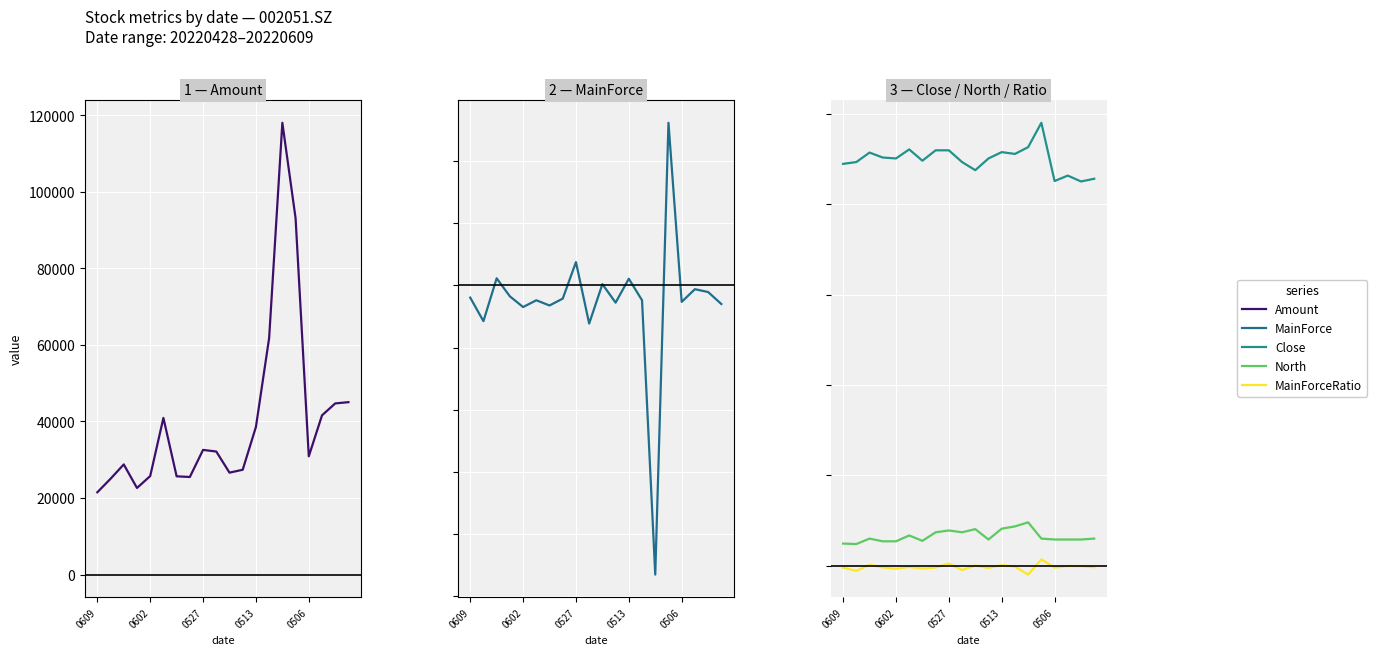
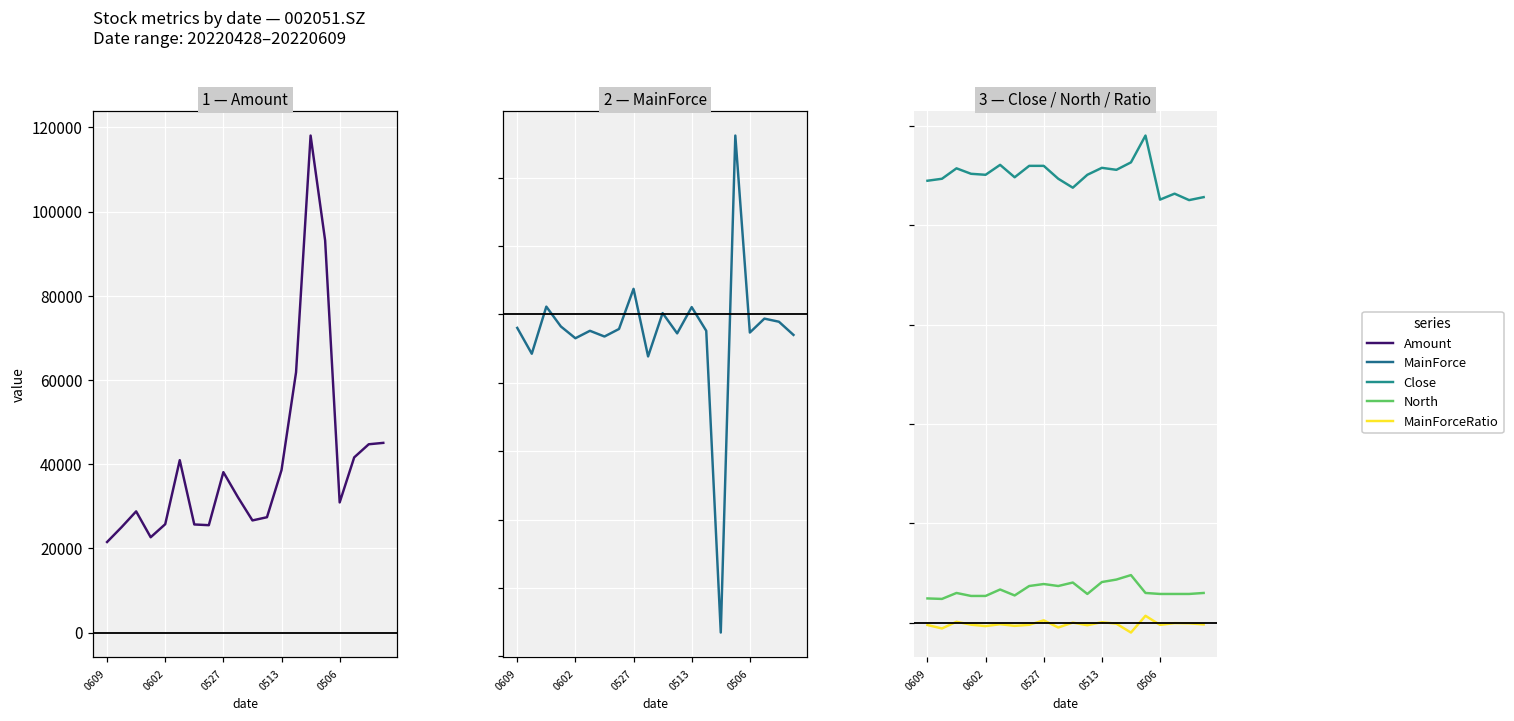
1 — Amount, 0527: 33000 -> 38000
